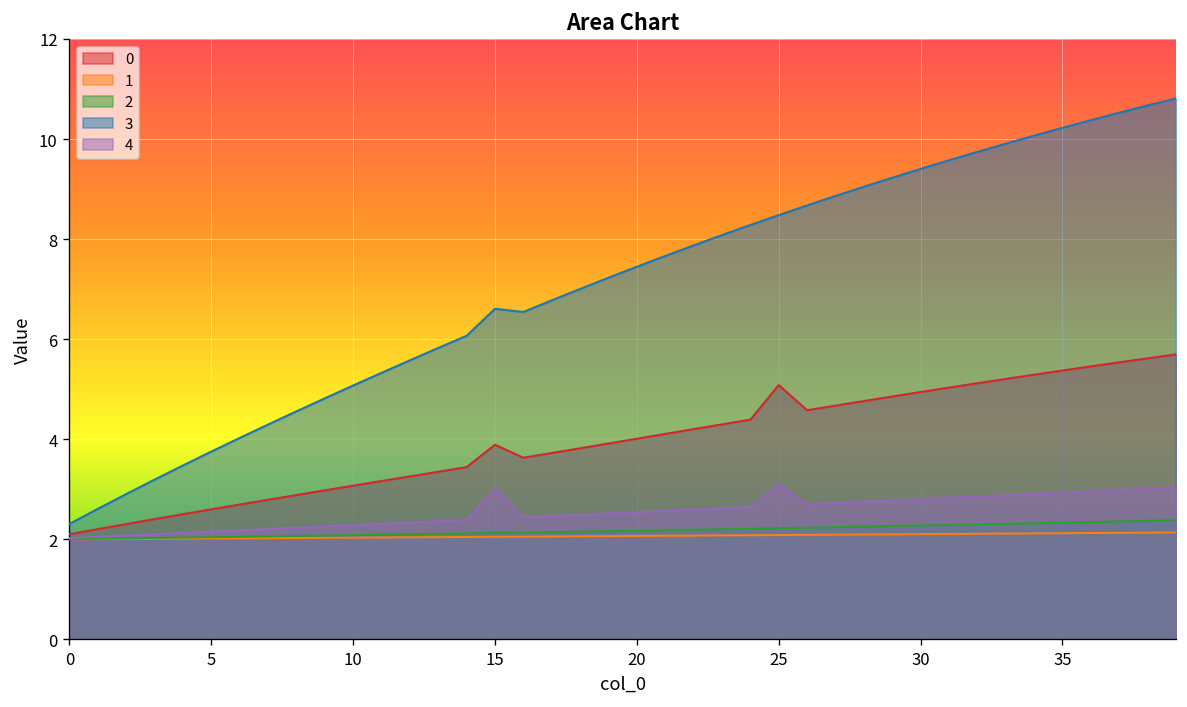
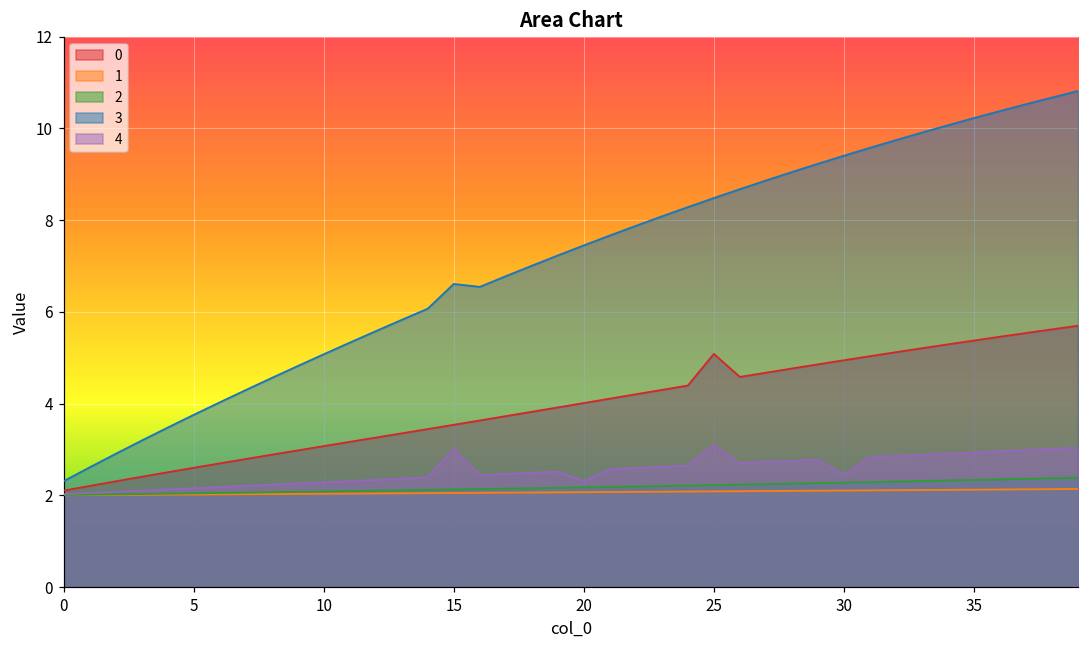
0, 15: 3.9 -> 3.5
4, 20: 2.5 -> 2.3
4, 30: 2.8 -> 2.4
